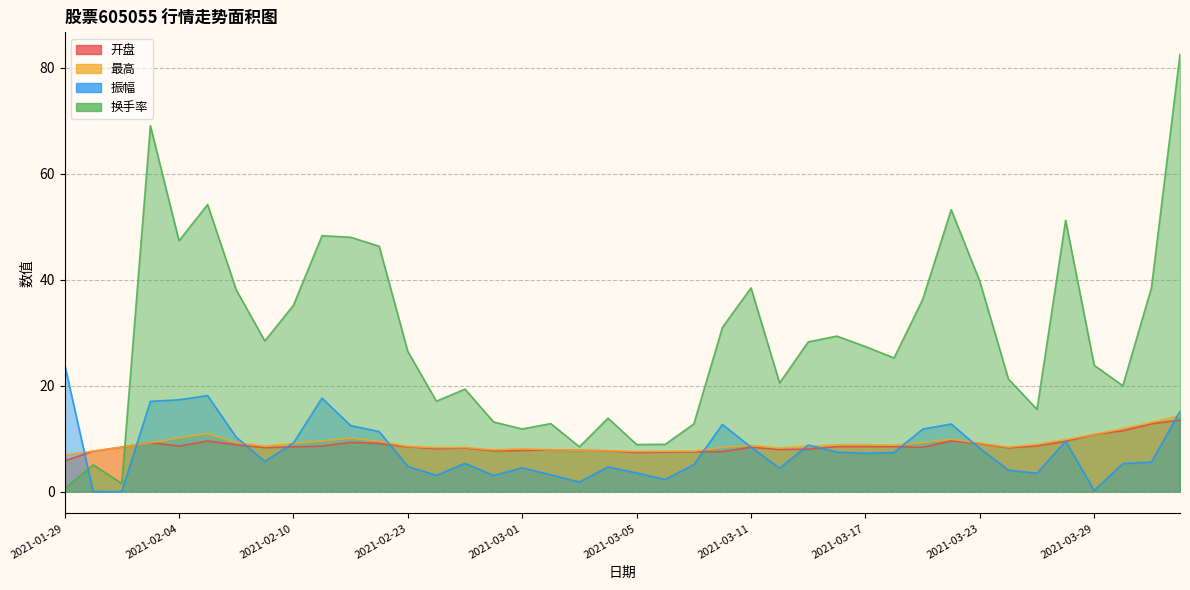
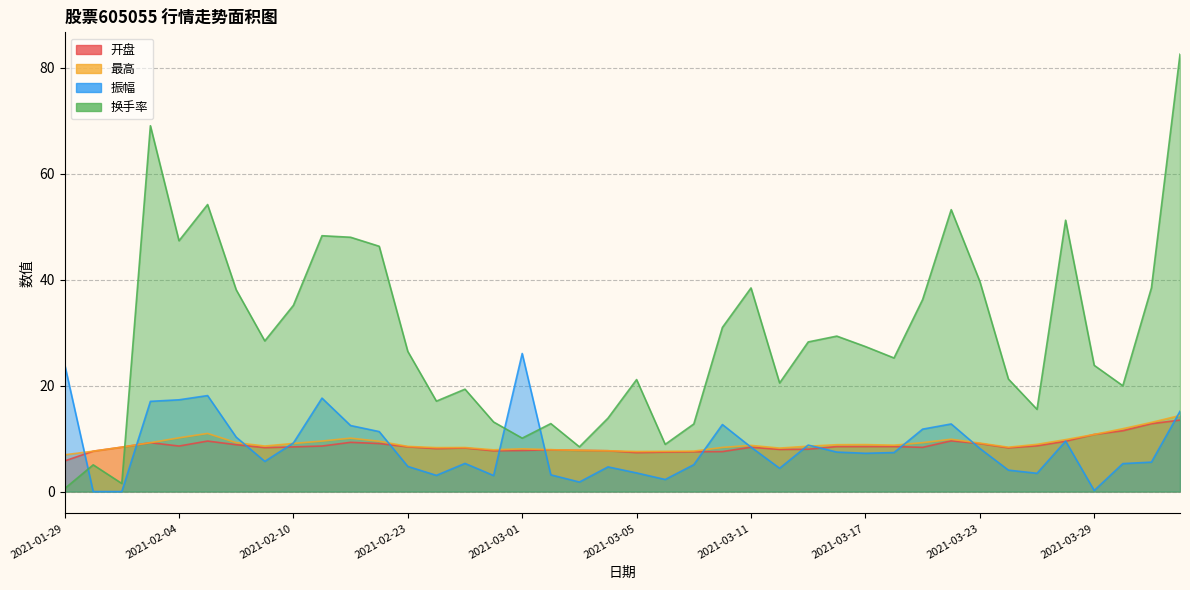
振幅, 2021-03-01: 4 -> 26
换手率, 2021-03-01: 12 -> 10
换手率, 2021-03-05: 9 -> 21
